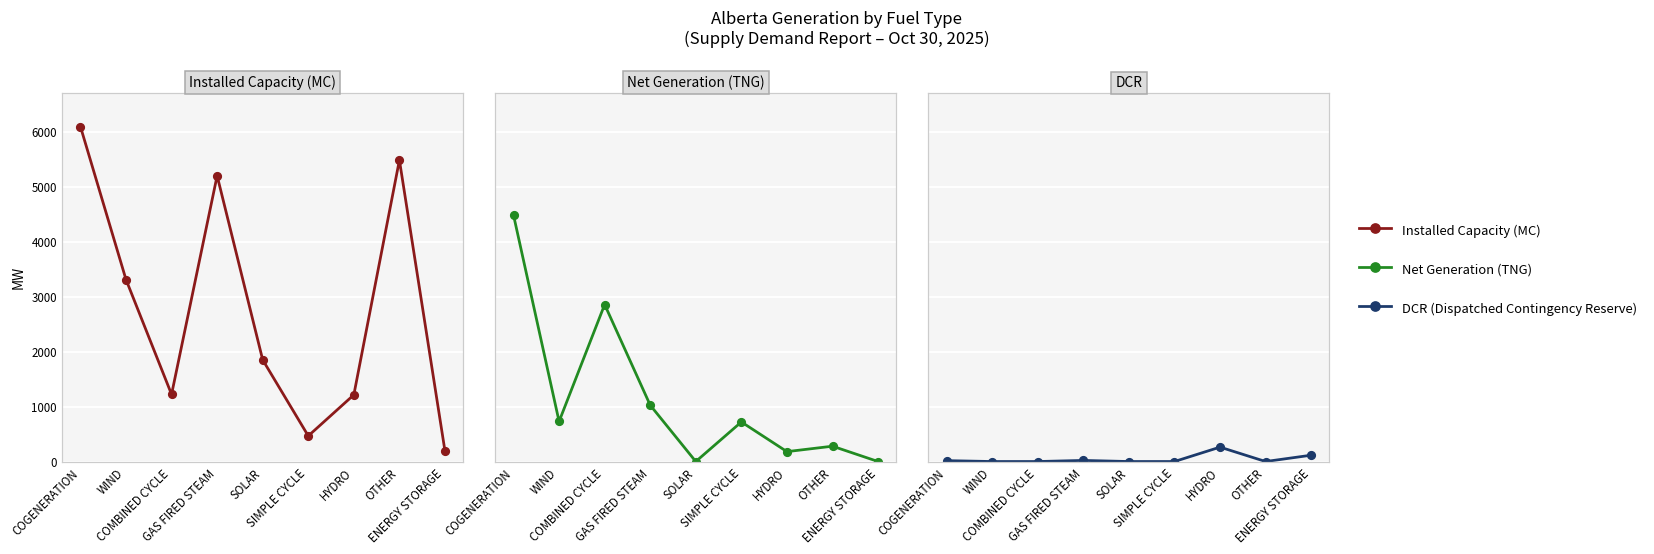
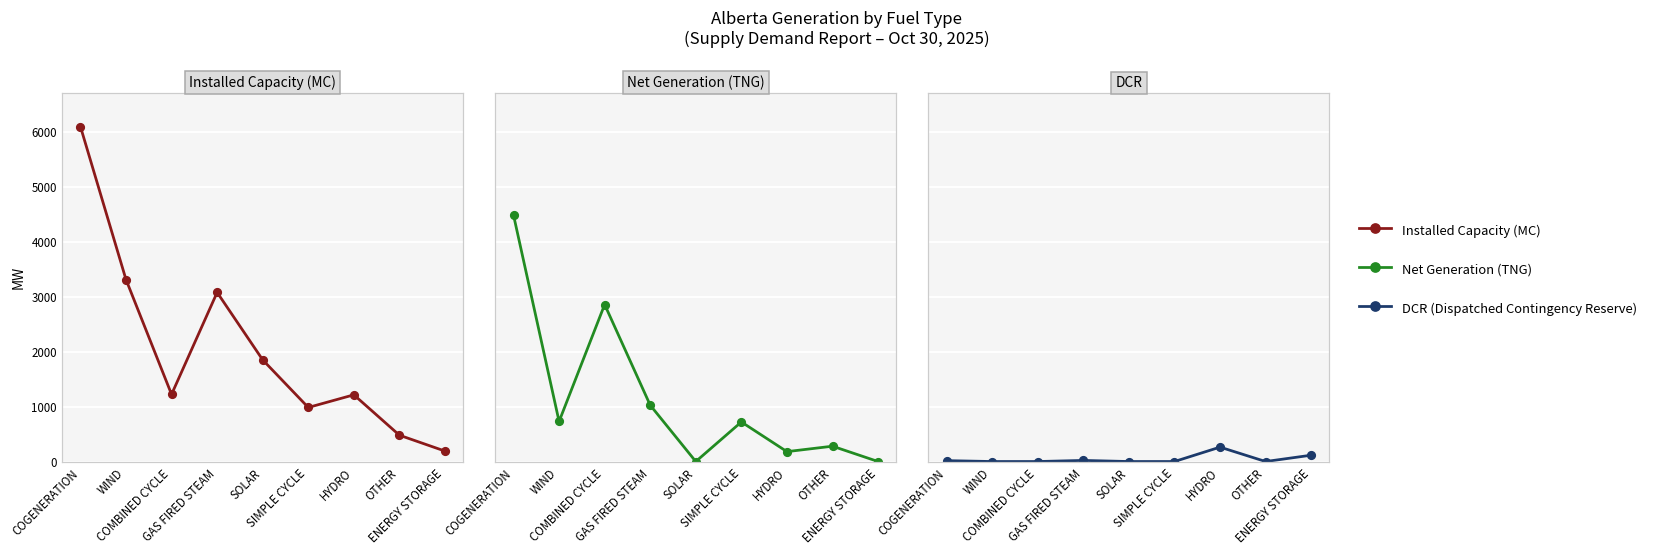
Installed Capacity (MC), GAS FIRED STEAM: 5200 -> 3100
Installed Capacity (MC), SIMPLE CYCLE: 500 -> 1000
Installed Capacity (MC), OTHER: 5500 -> 500
